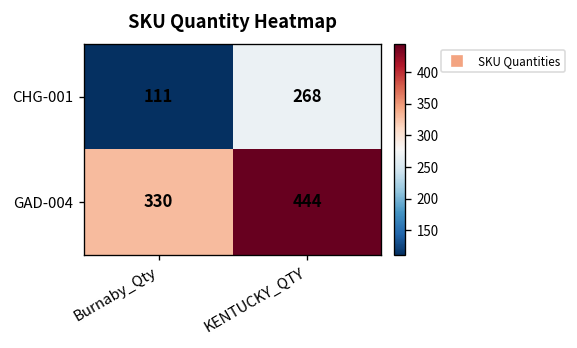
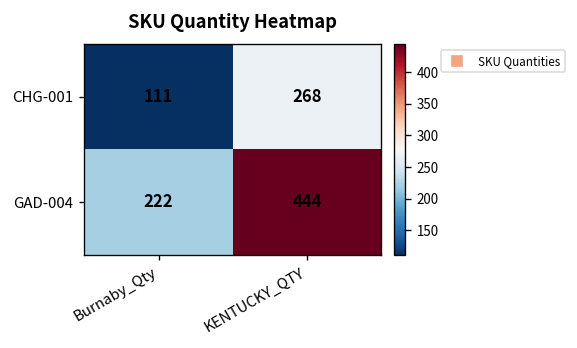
GAD-004, Burnaby_Qty: 330 -> 222
